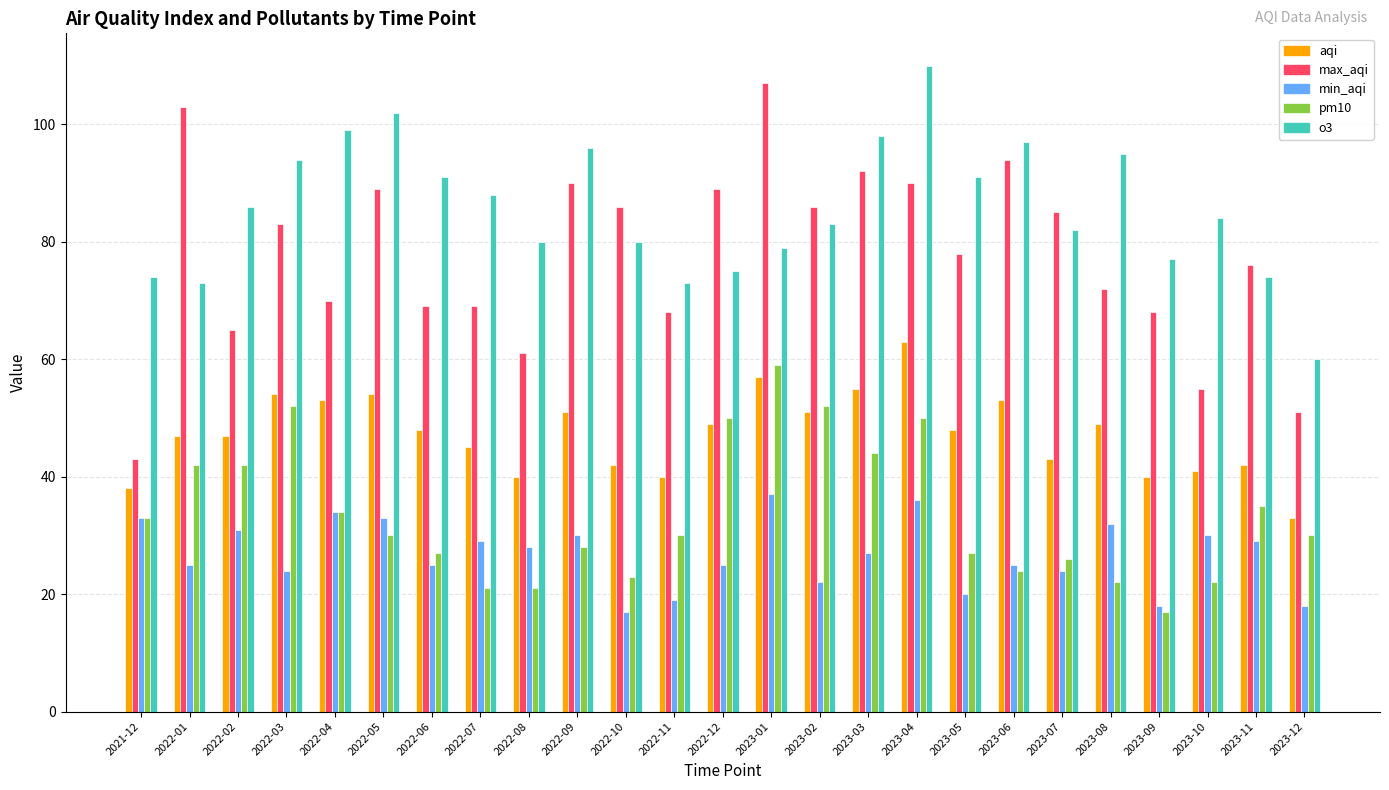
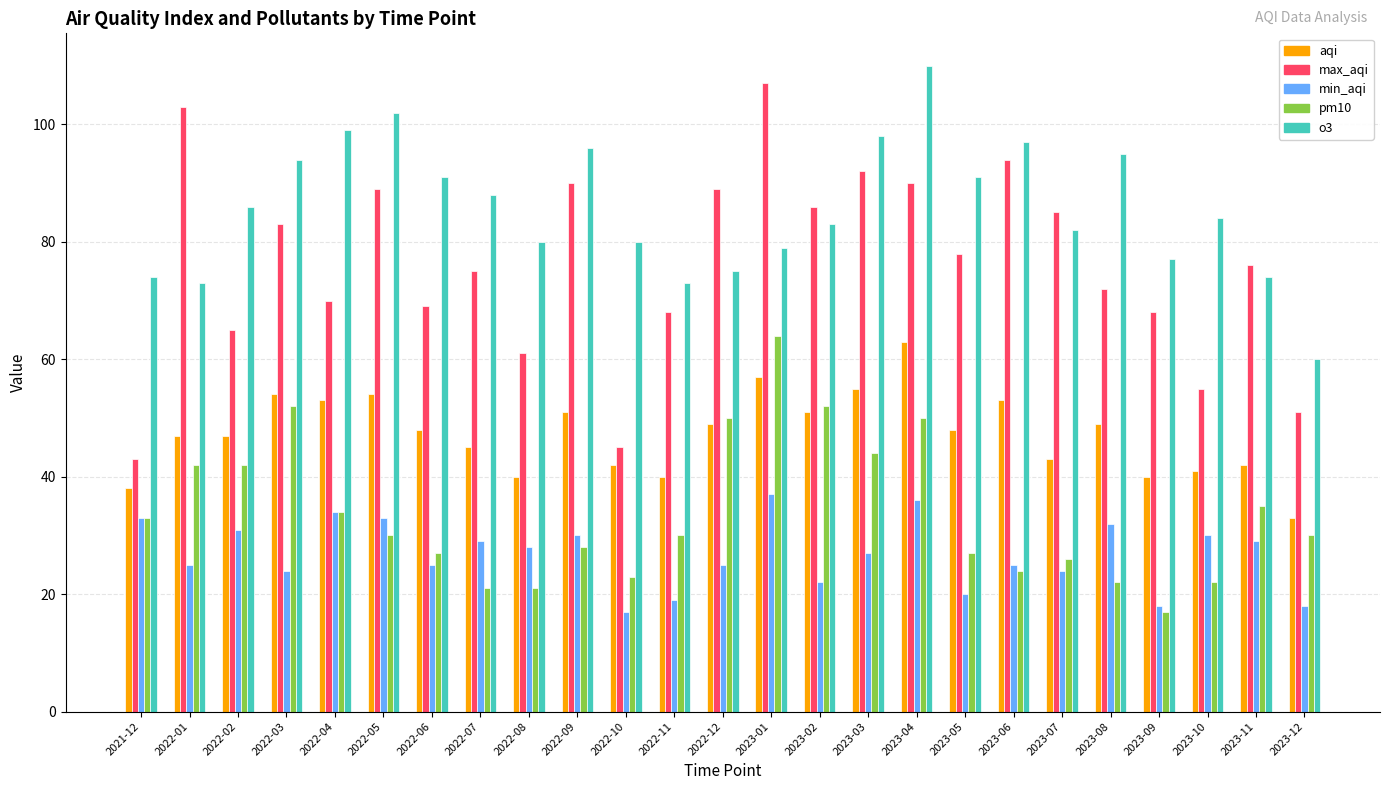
max_aqi, 2022-07: 69 -> 75
max_aqi, 2022-10: 86 -> 45
pm10, 2023-01: 59 -> 64
